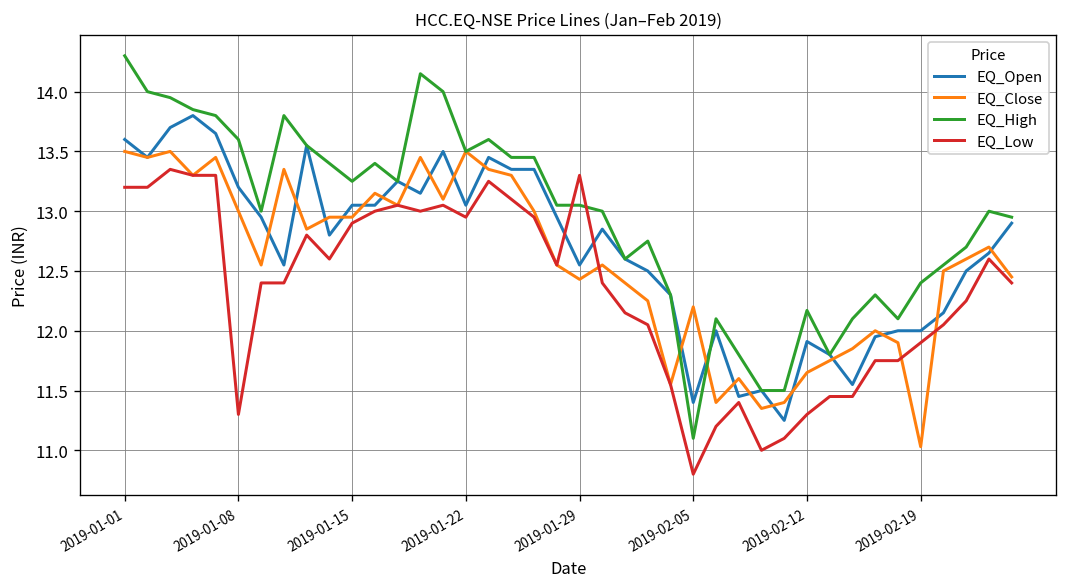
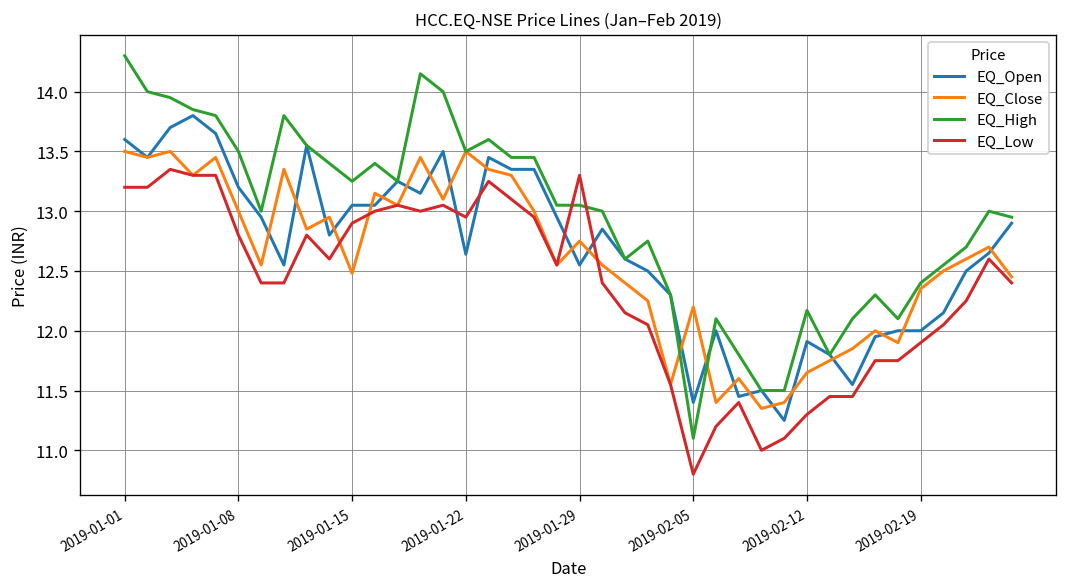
EQ_High, 2019-01-08: 13.6 -> 13.5
EQ_Low, 2019-01-08: 11.3 -> 12.8
EQ_Close, 2019-01-15: 13.0 -> 12.5
EQ_Open, 2019-01-22: 13.1 -> 12.6
EQ_Close, 2019-01-29: 12.4 -> 12.8
EQ_Close, 2019-02-19: 11.0 -> 12.4
